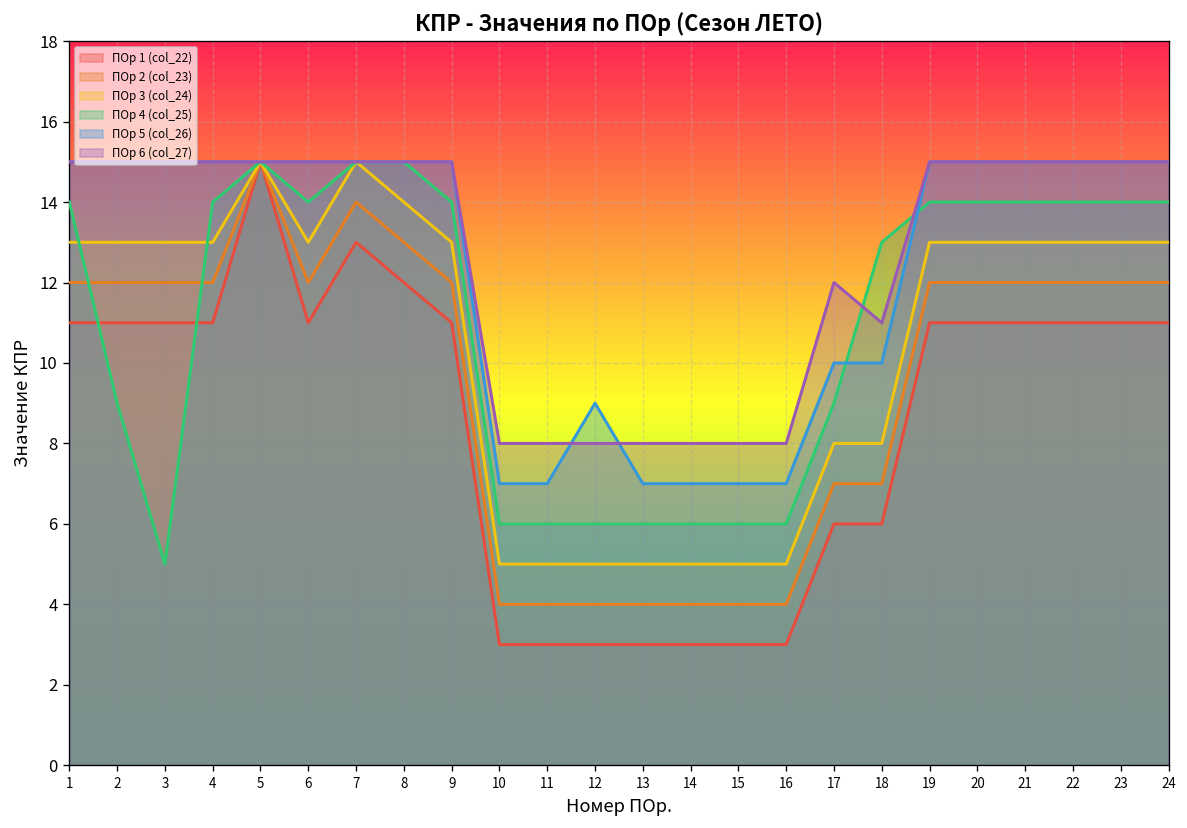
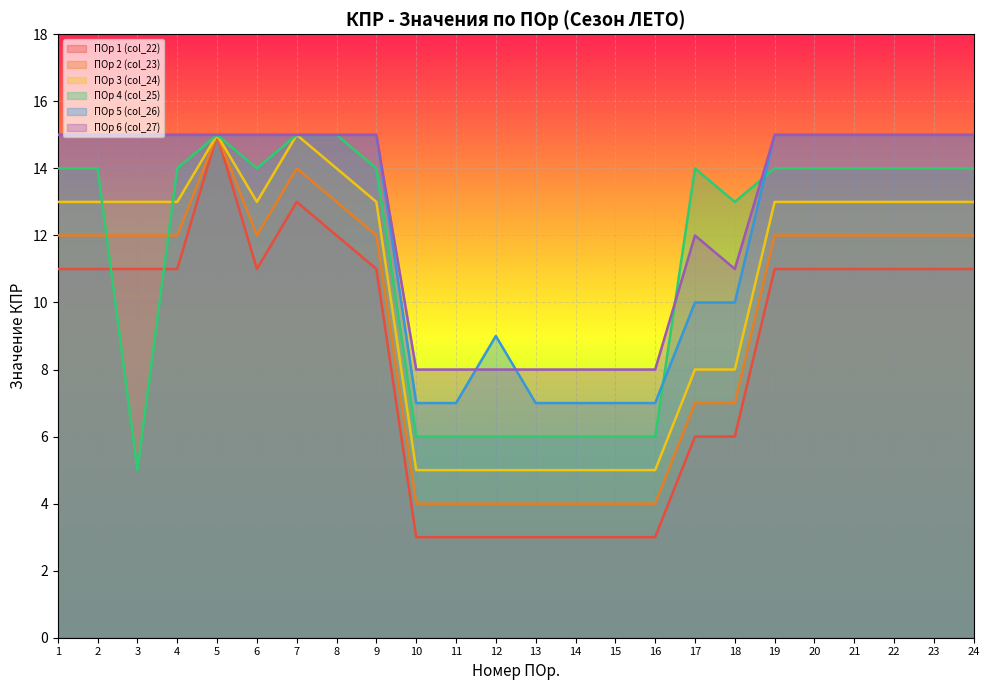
ПОр 4 (col_25), 2: 9 -> 14
ПОр 4 (col_25), 17: 9 -> 14
